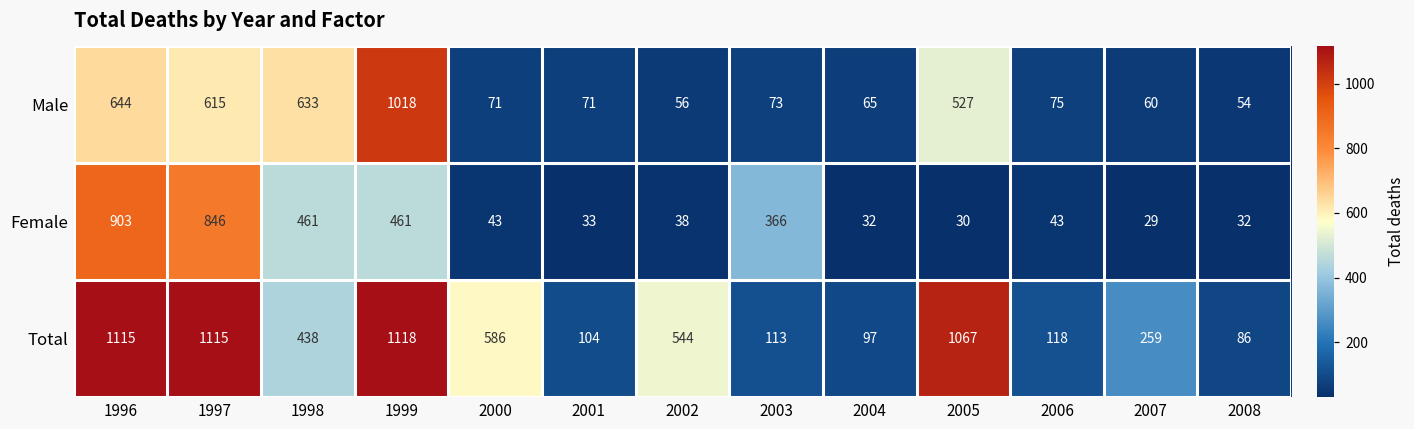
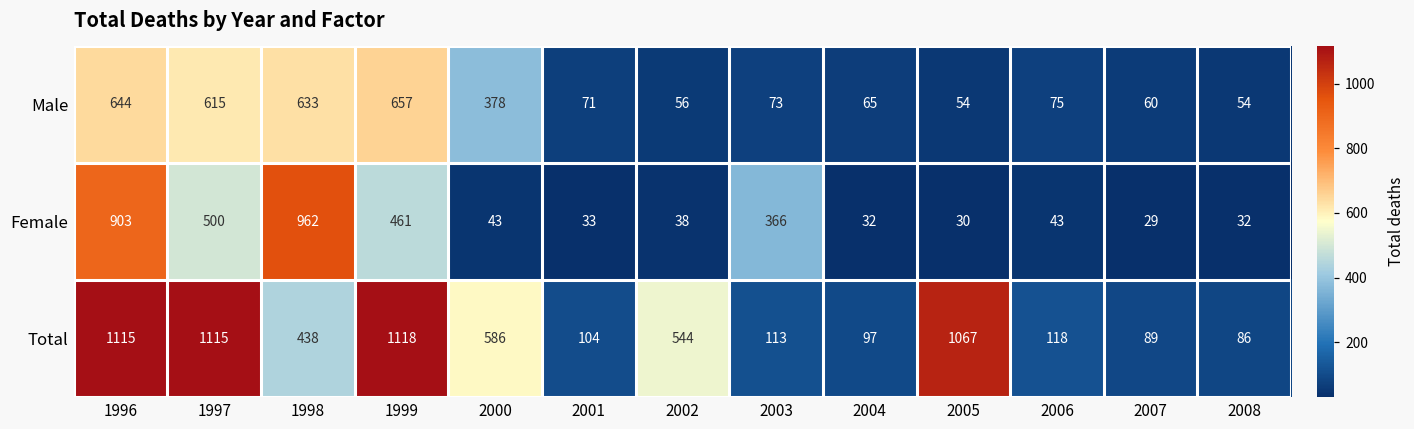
Male, 1999: 1018 -> 657
Male, 2000: 71 -> 378
Male, 2005: 527 -> 54
Female, 1997: 846 -> 500
Female, 1998: 461 -> 962
Total, 2007: 259 -> 89
